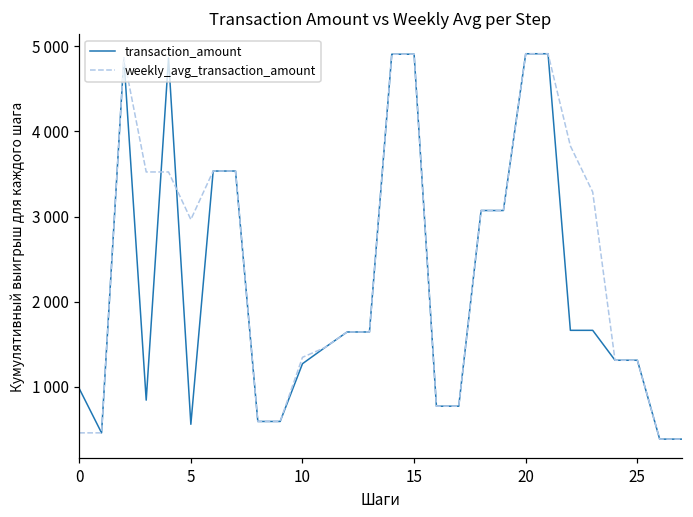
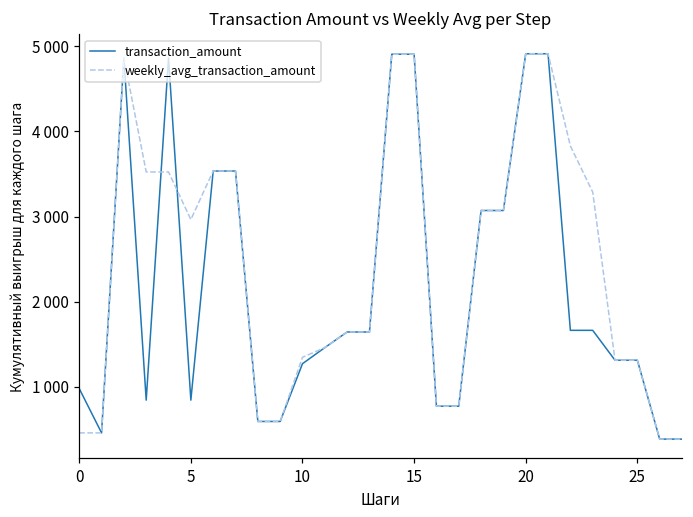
transaction_amount, 5: 600 -> 800
